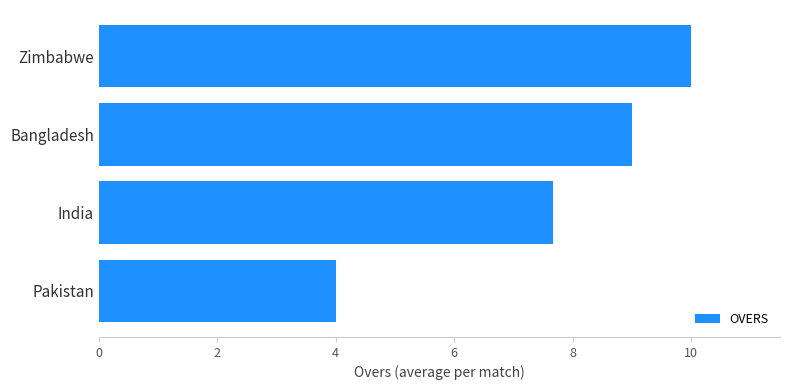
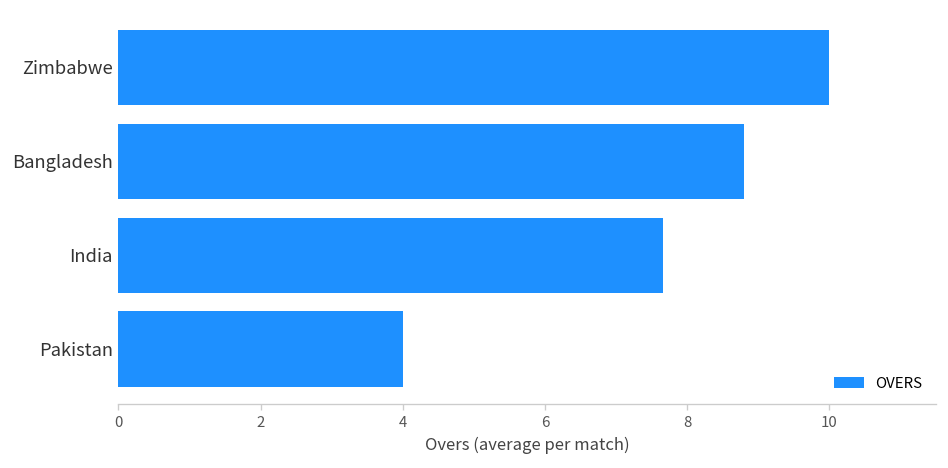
Bangladesh: 9.0 -> 8.8
